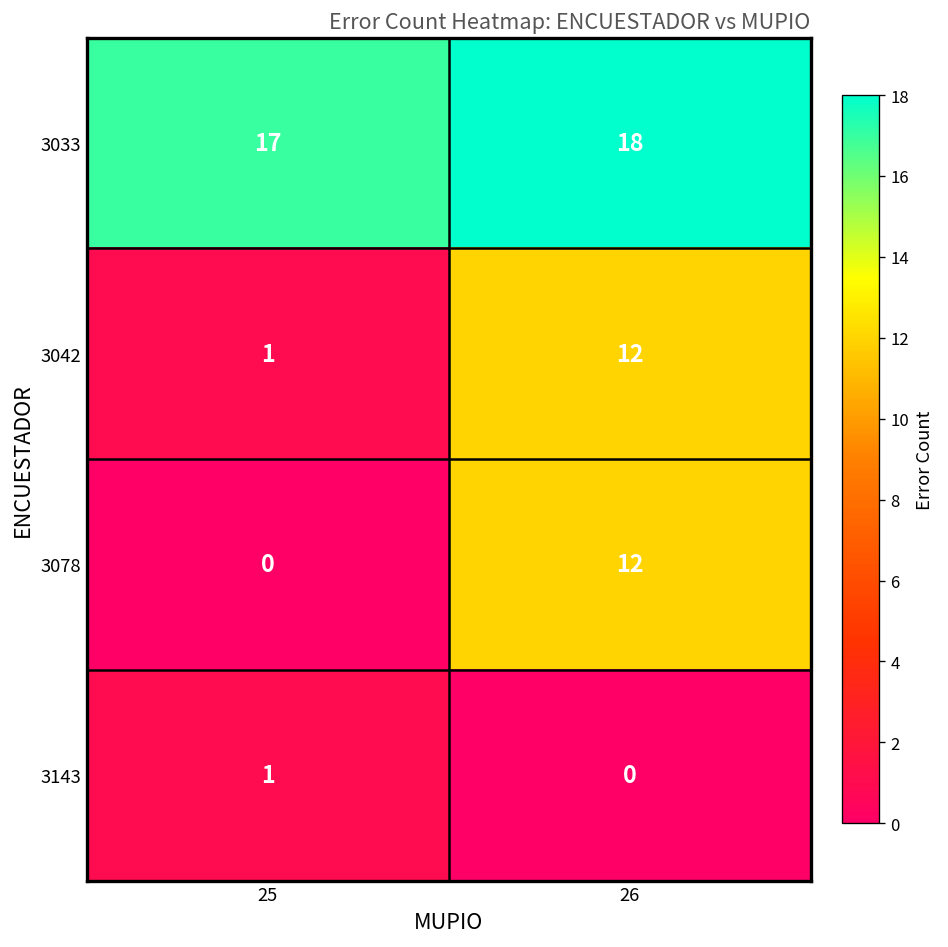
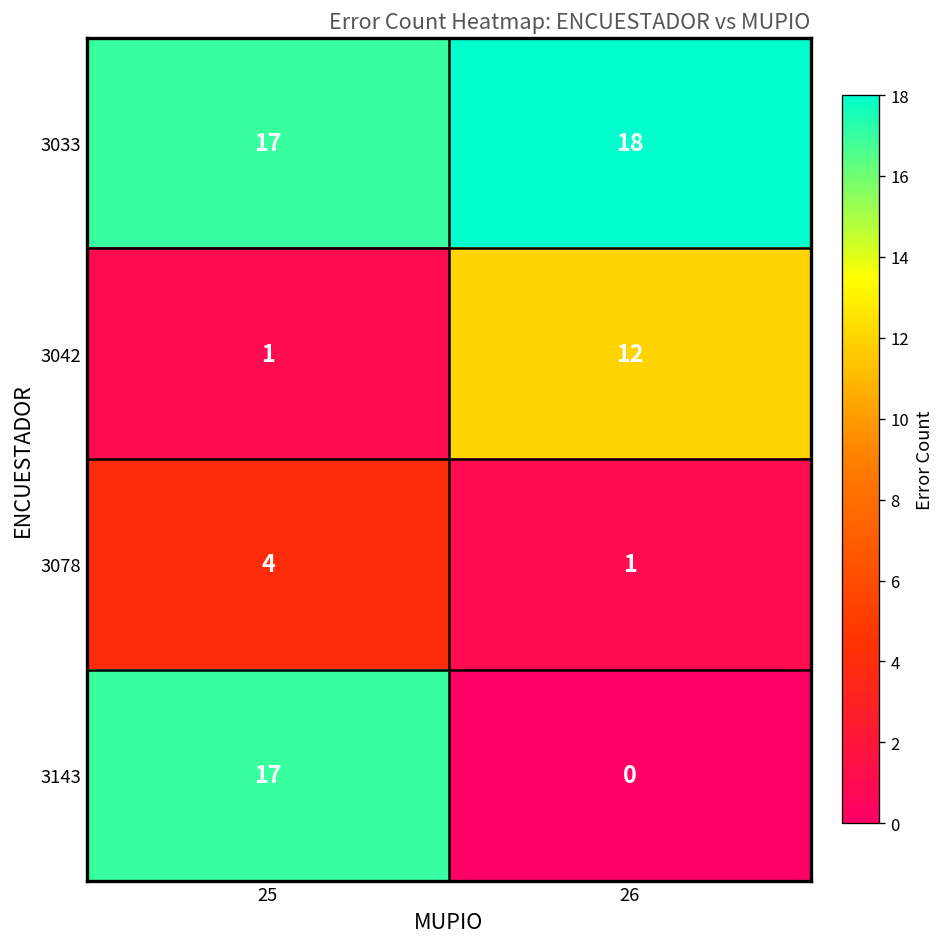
3078, 25: 0 -> 4
3078, 26: 12 -> 1
3143, 25: 1 -> 17
